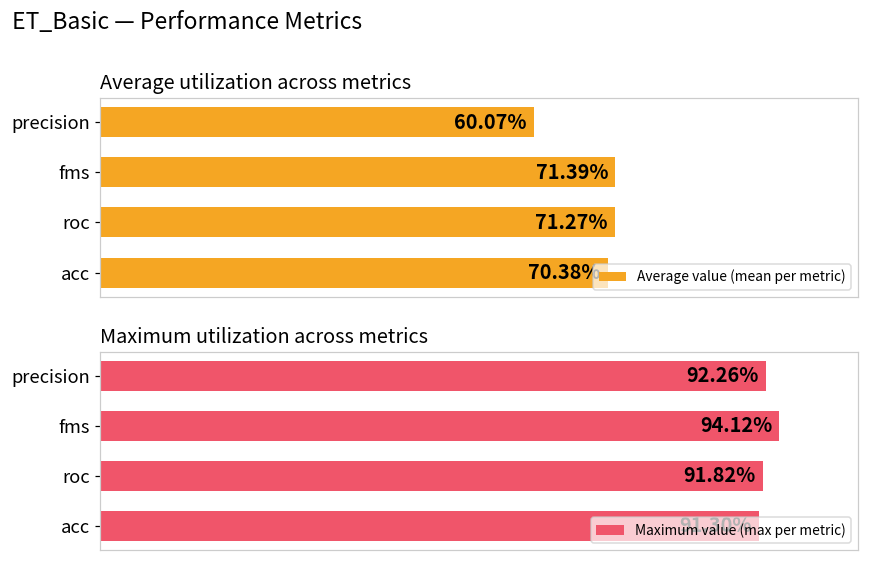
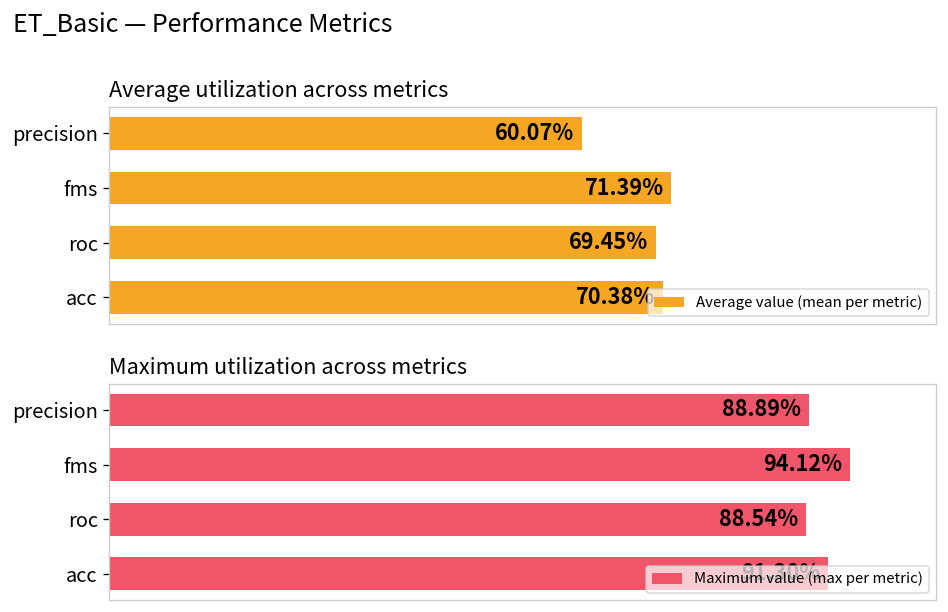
Average utilization across metrics, roc: 71.27% -> 69.45%
Maximum utilization across metrics, precision: 92.26% -> 88.89%
Maximum utilization across metrics, roc: 91.82% -> 88.54%
